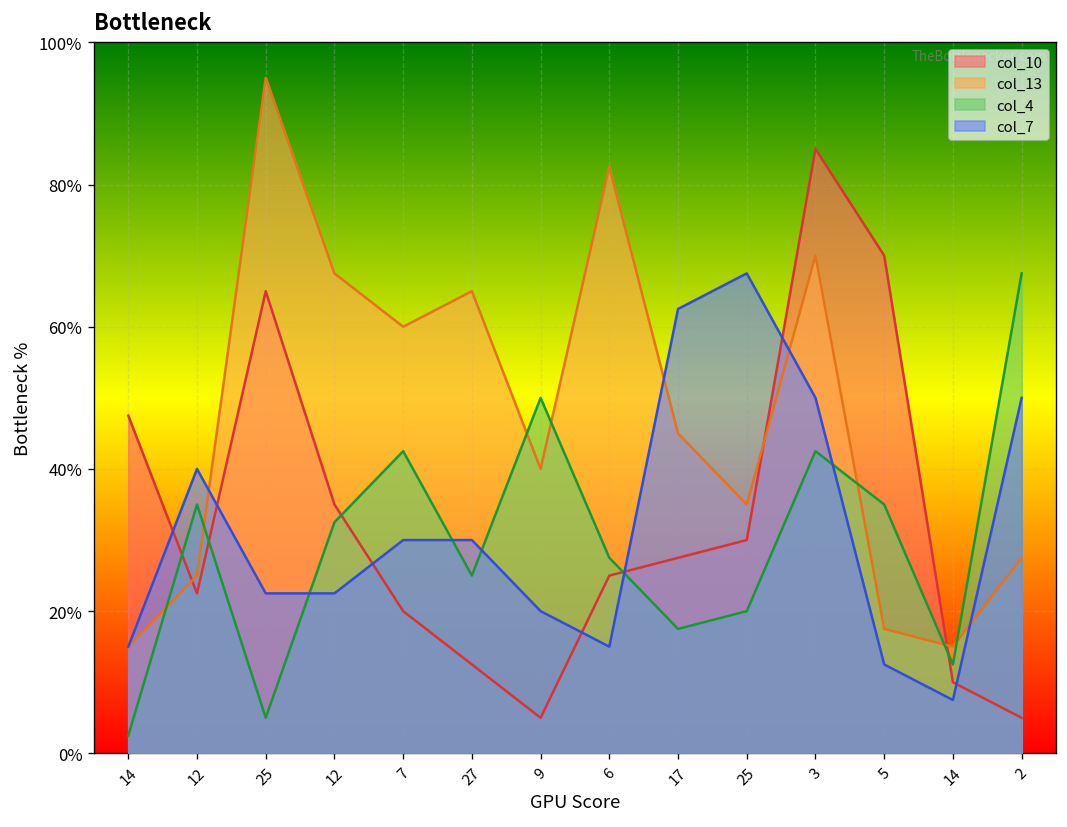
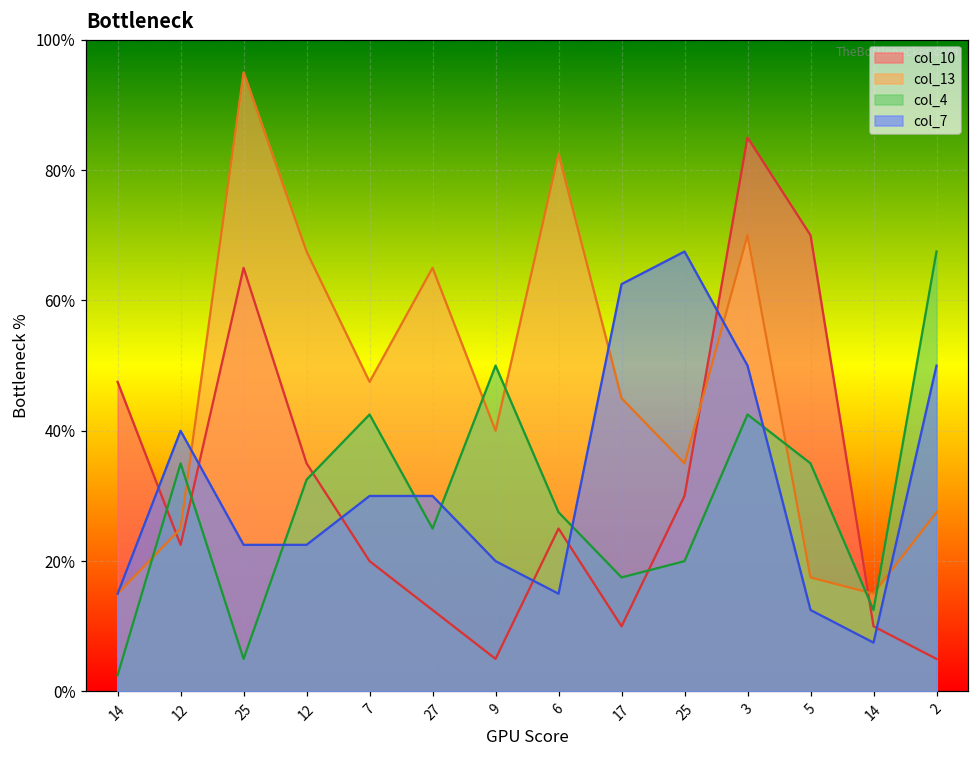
col_13, 7: 60% -> 48%
col_10, 17: 28% -> 10%
